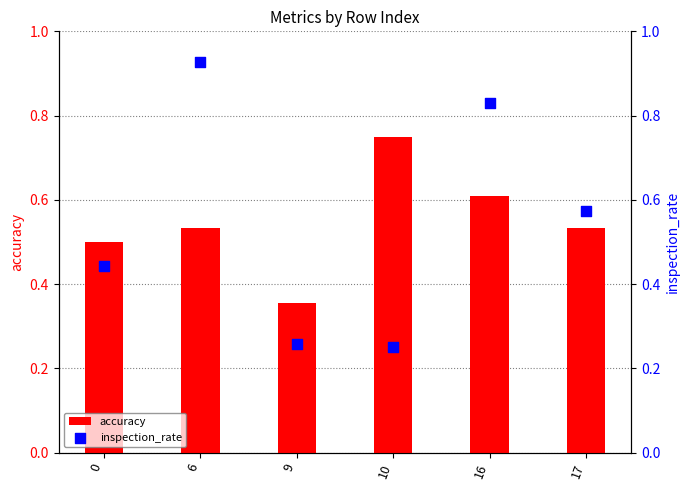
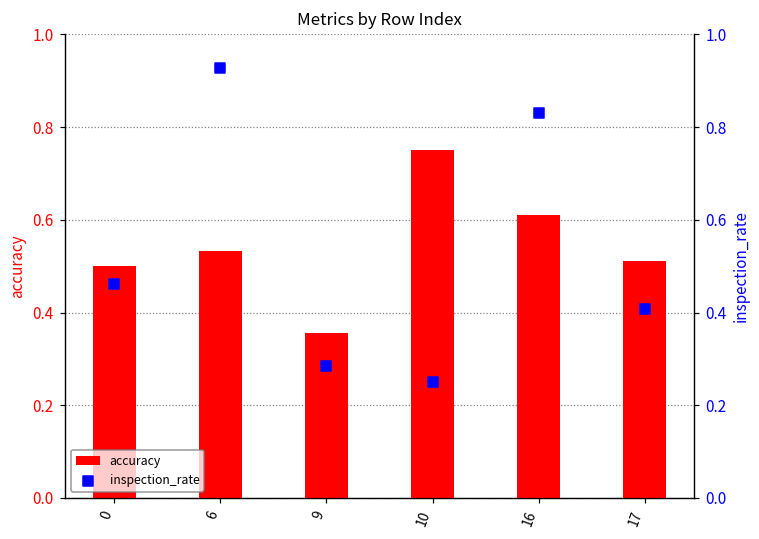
accuracy, 17: 0.53 -> 0.51
inspection_rate, 0: 0.44 -> 0.46
inspection_rate, 9: 0.26 -> 0.29
inspection_rate, 17: 0.57 -> 0.41
